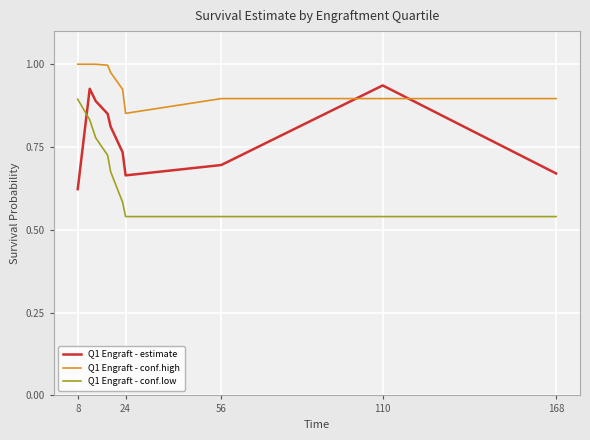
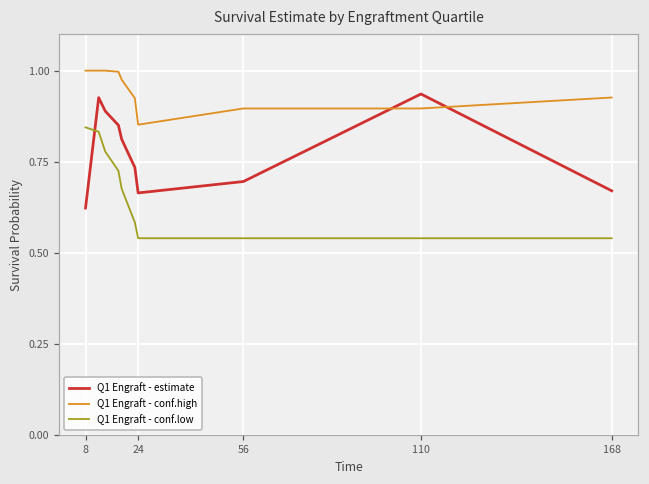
Q1 Engraft - conf.low, 8: 0.89 -> 0.84
Q1 Engraft - conf.high, 168: 0.90 -> 0.93
